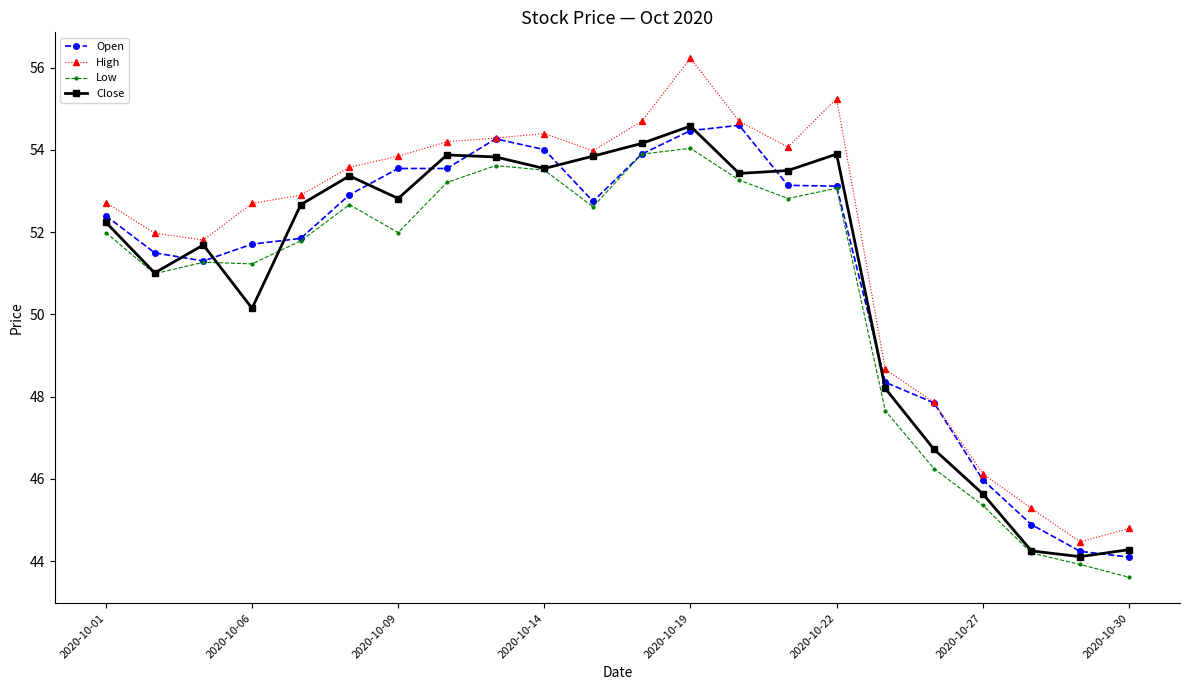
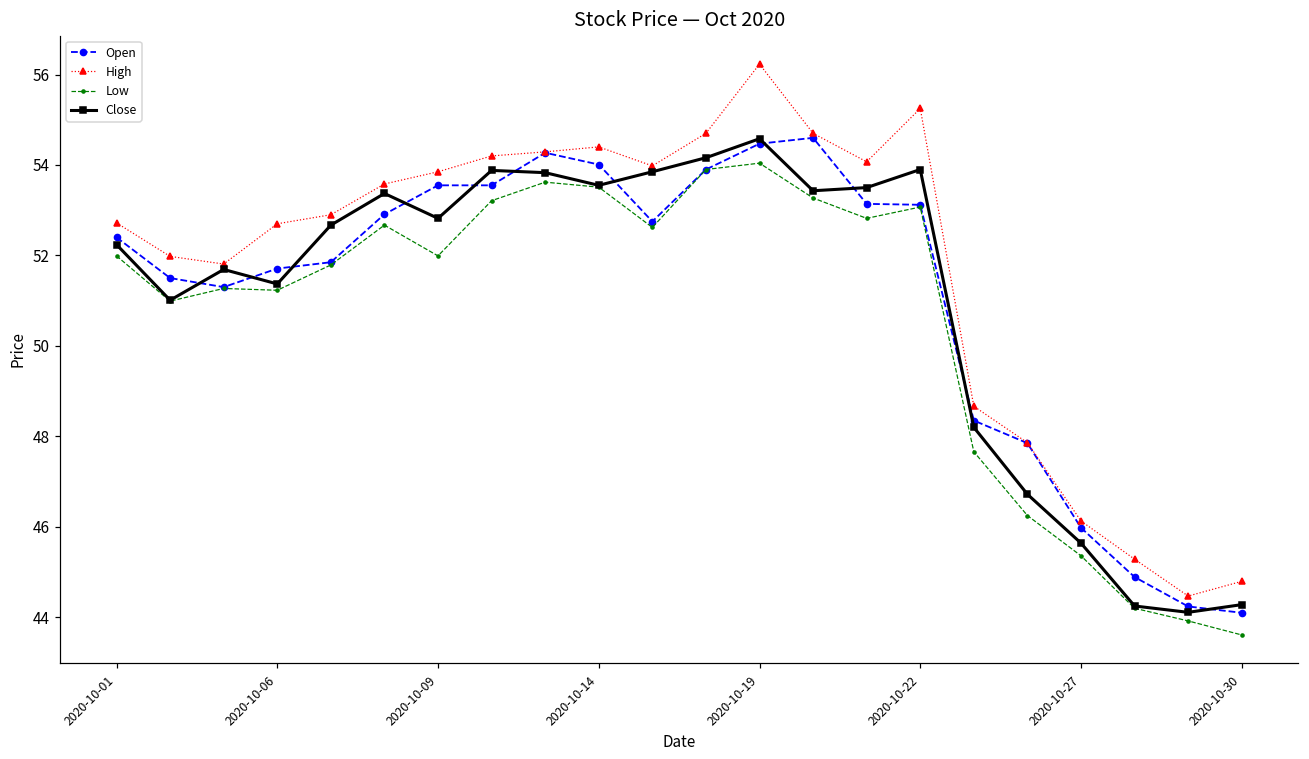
Close, 2020-10-06: 50.2 -> 51.4
